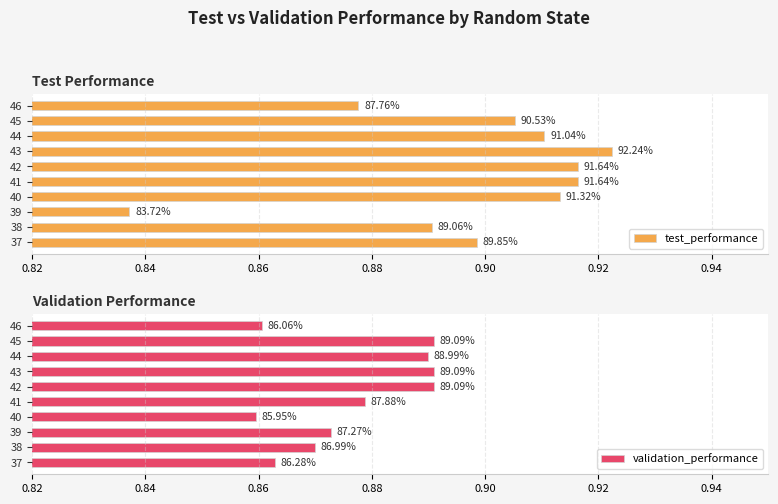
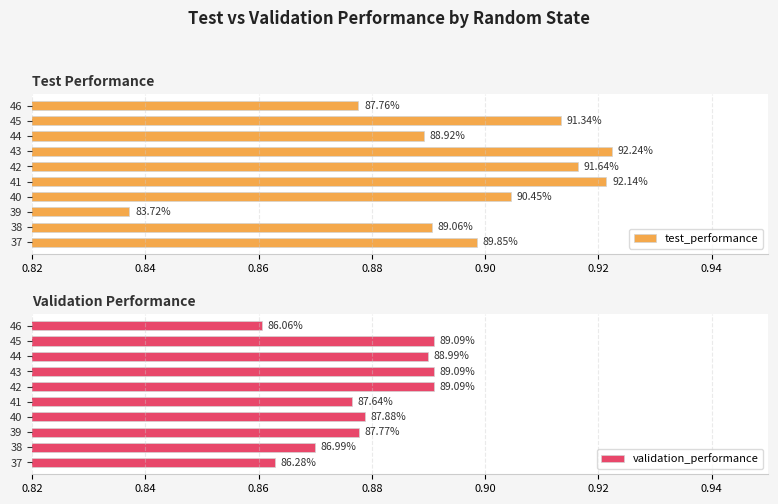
Test Performance, 45: 90.53% -> 91.34%
Test Performance, 44: 91.04% -> 88.92%
Test Performance, 41: 91.64% -> 92.14%
Test Performance, 40: 91.32% -> 90.45%
Validation Performance, 41: 87.88% -> 87.64%
Validation Performance, 40: 85.95% -> 87.88%
Validation Performance, 39: 87.27% -> 87.77%
